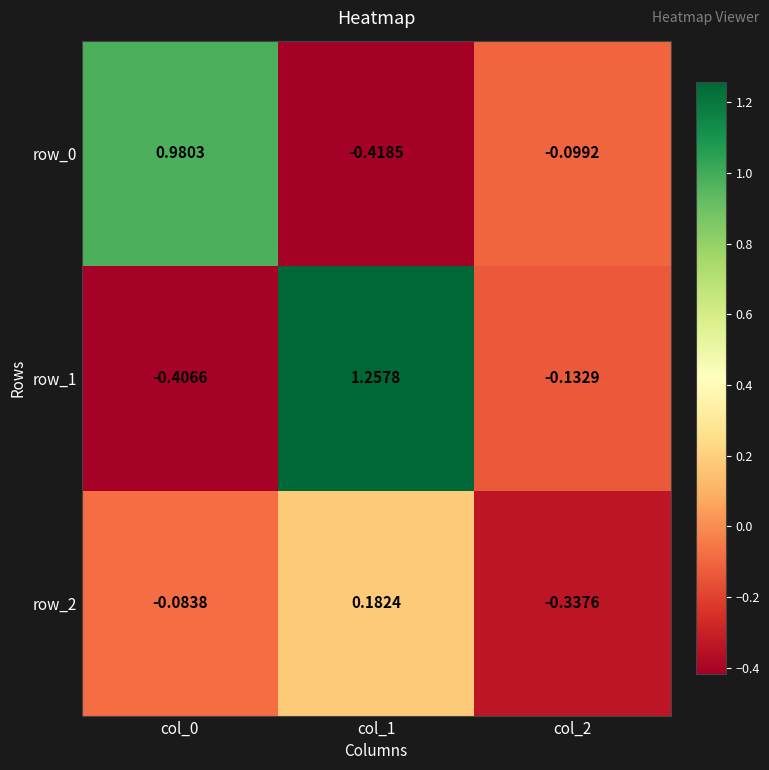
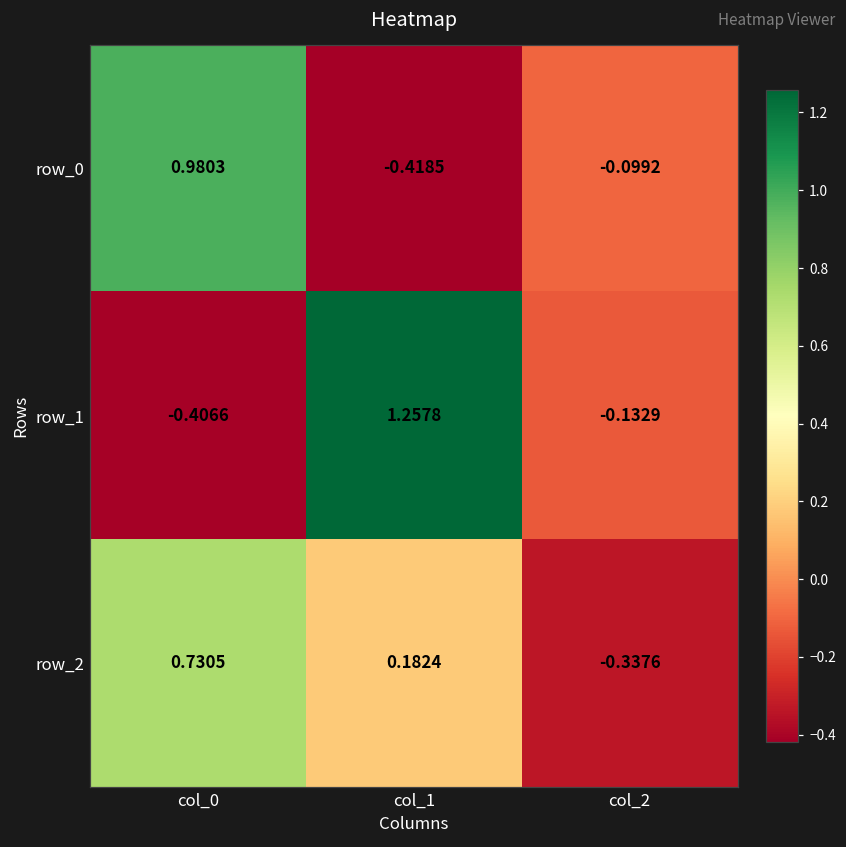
row_2, col_0: -0.0838 -> 0.7305
